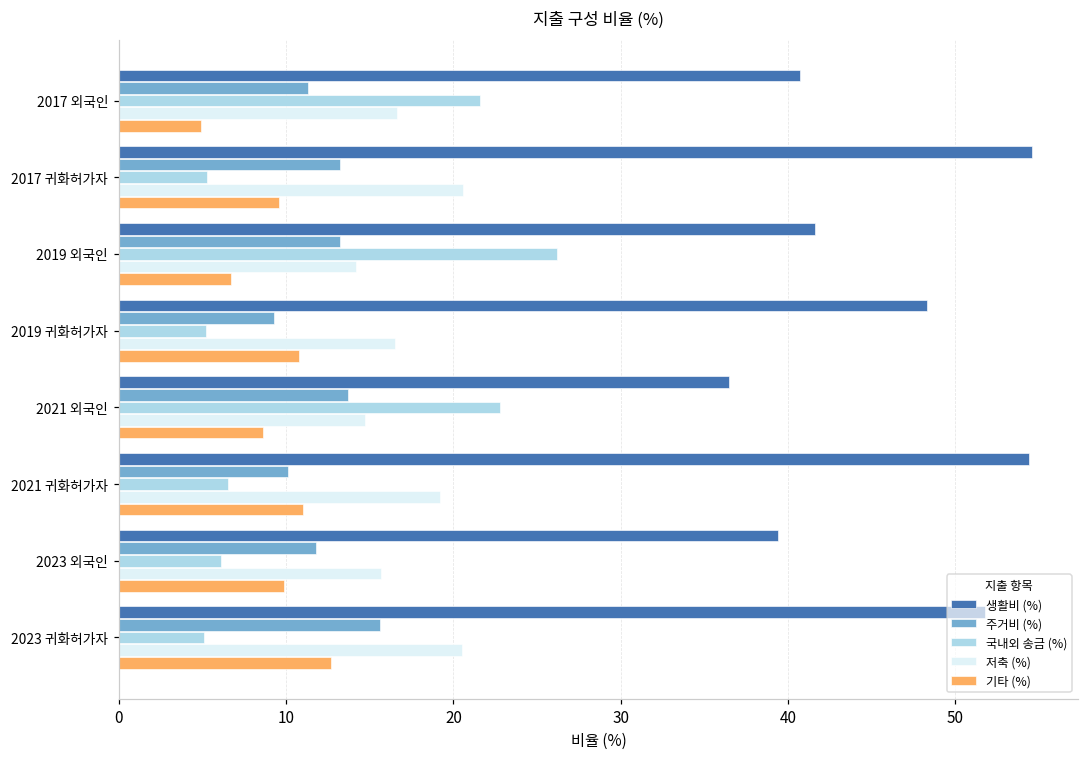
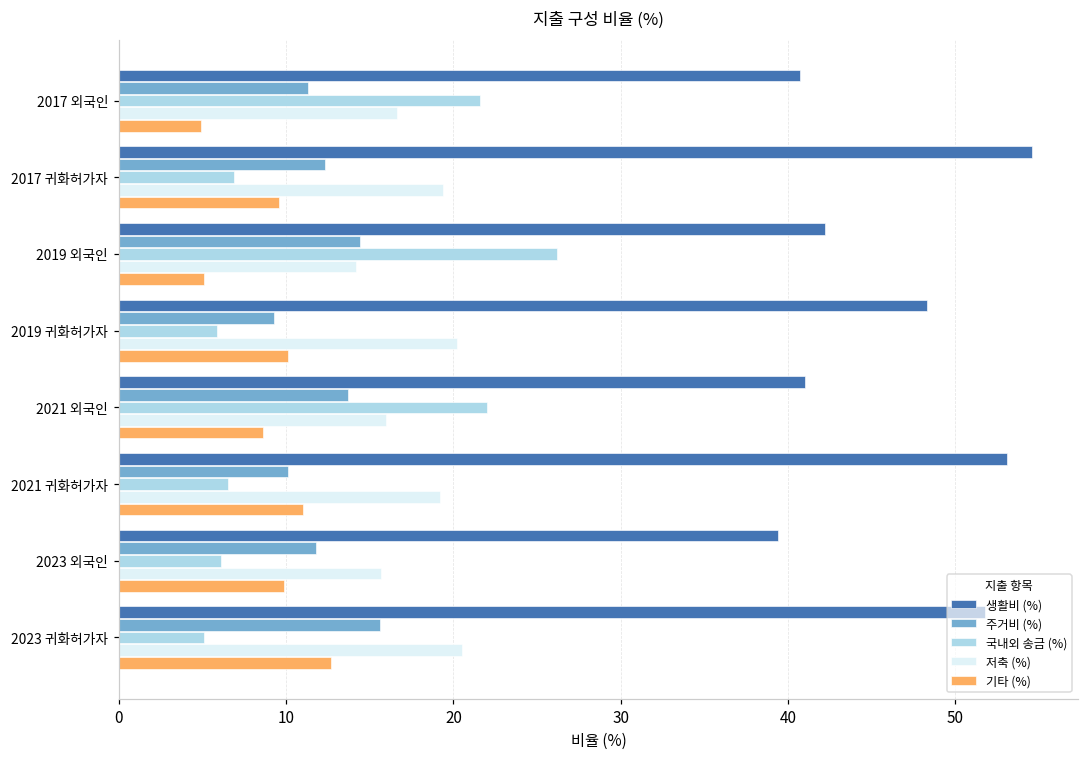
주거비 (%), 2017 귀화허가자: 13.2 -> 12.3
국내외 송금 (%), 2017 귀화허가자: 5.3 -> 6.9
저축 (%), 2017 귀화허가자: 20.6 -> 19.4
생활비 (%), 2019 외국인: 41.6 -> 42.2
주거비 (%), 2019 외국인: 13.2 -> 14.4
기타 (%), 2019 외국인: 6.7 -> 5.1
국내외 송금 (%), 2019 귀화허가자: 5.2 -> 5.9
저축 (%), 2019 귀화허가자: 16.5 -> 20.2
기타 (%), 2019 귀화허가자: 10.8 -> 10.1
생활비 (%), 2021 외국인: 36.5 -> 41.0
국내외 송금 (%), 2021 외국인: 22.8 -> 22.0
저축 (%), 2021 외국인: 14.7 -> 16.0
생활비 (%), 2021 귀화허가자: 54.4 -> 53.1
